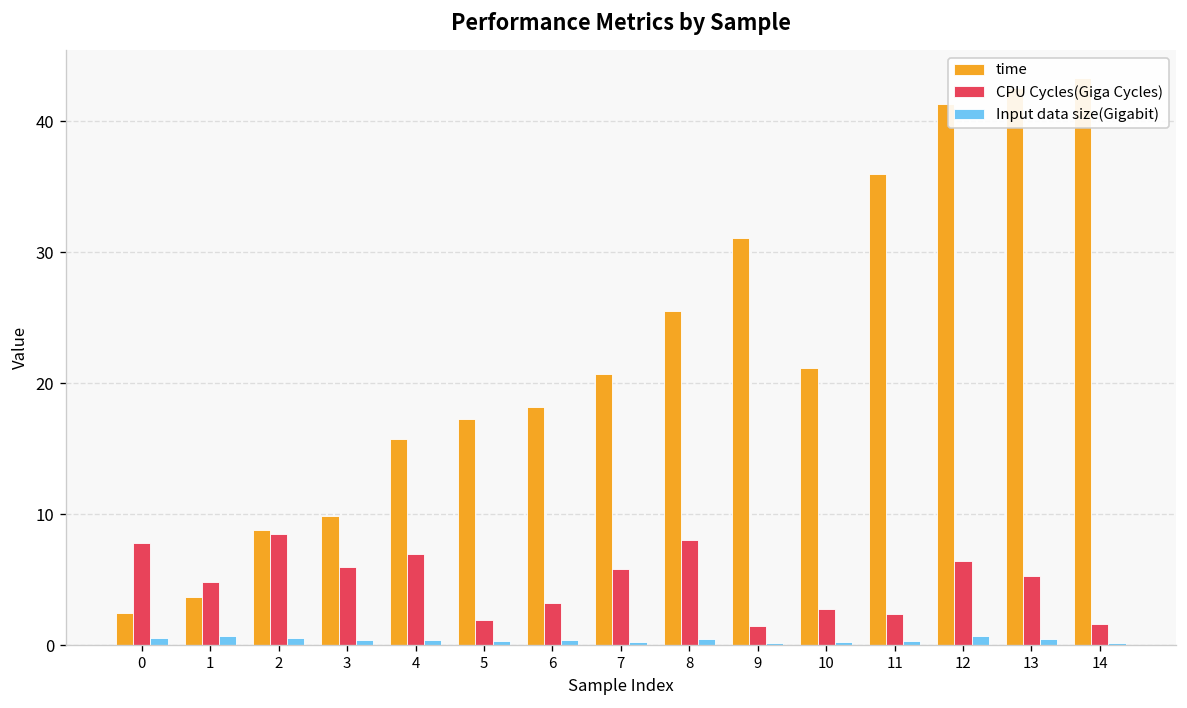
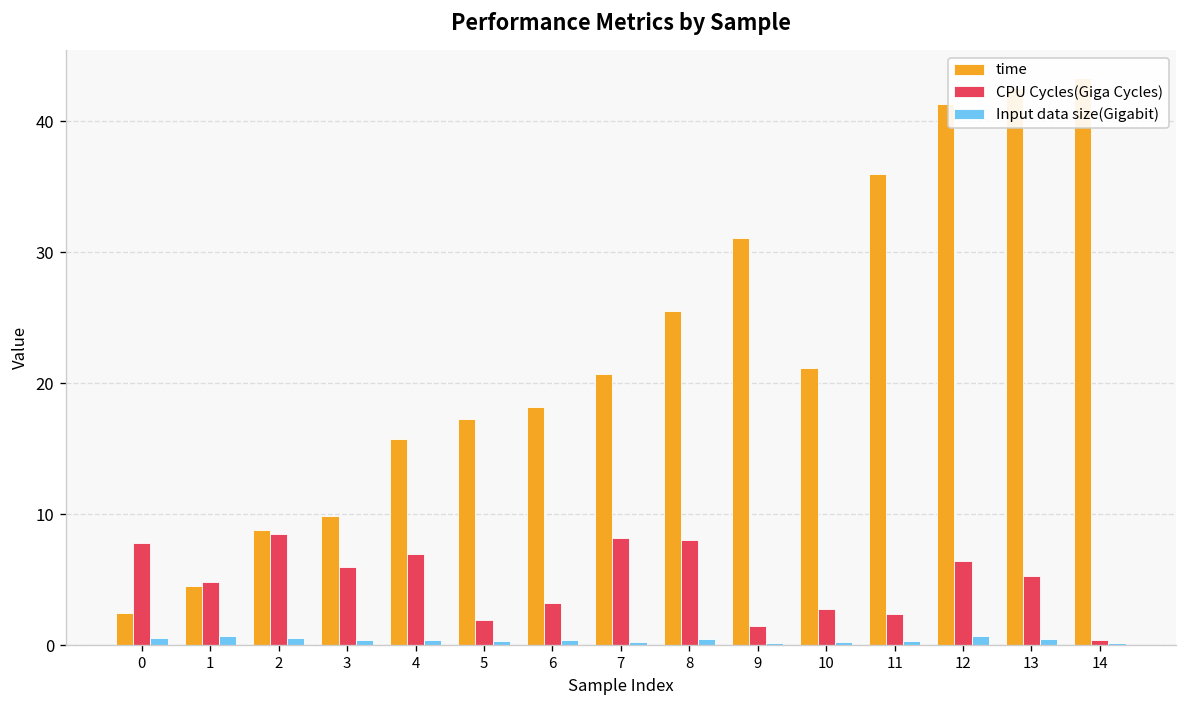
time, 1: 3.7 -> 4.5
CPU Cycles(Giga Cycles), 7: 5.8 -> 8.2
CPU Cycles(Giga Cycles), 14: 1.6 -> 0.4
